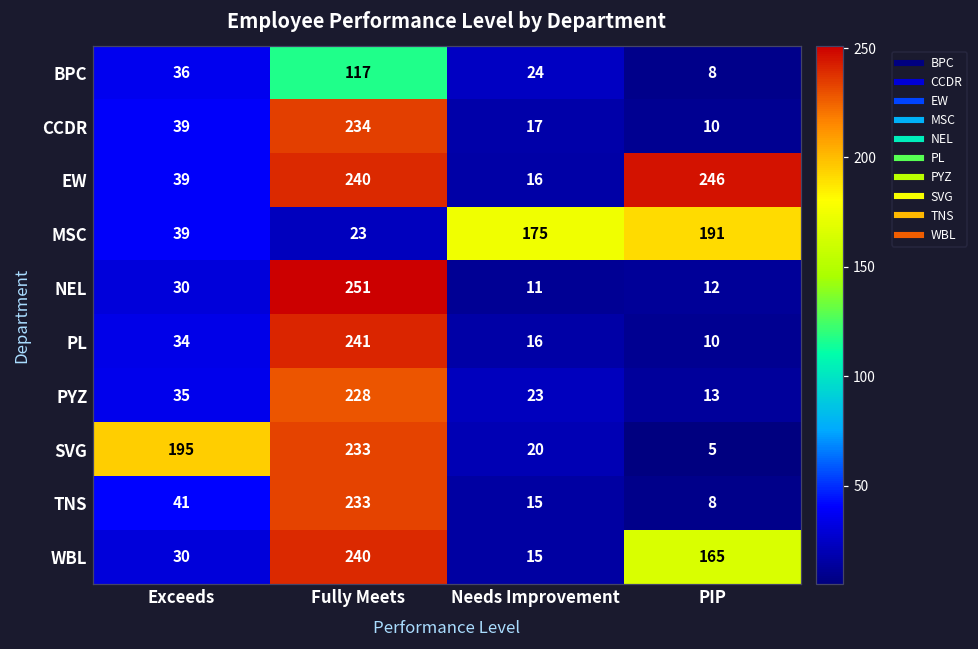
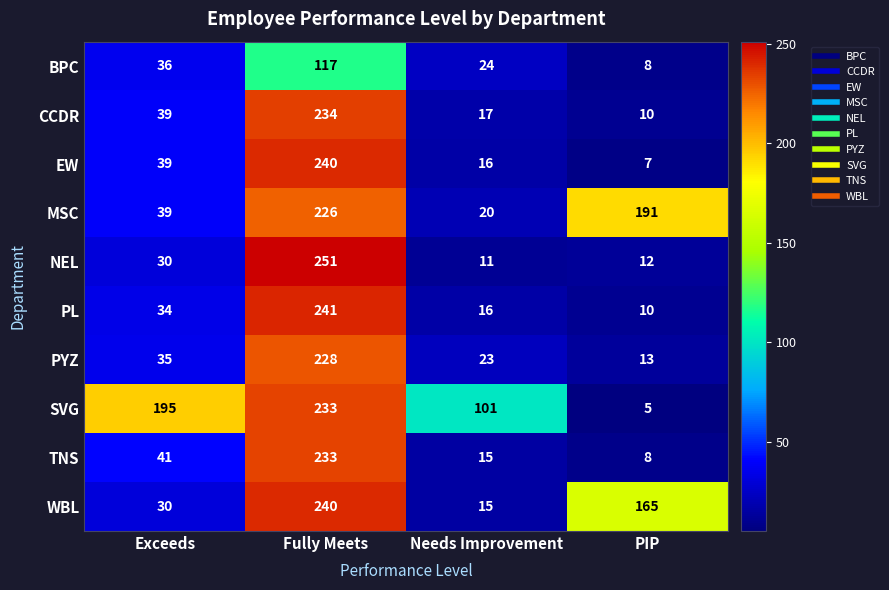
EW, PIP: 246 -> 7
MSC, Fully Meets: 23 -> 226
MSC, Needs Improvement: 175 -> 20
SVG, Needs Improvement: 20 -> 101
